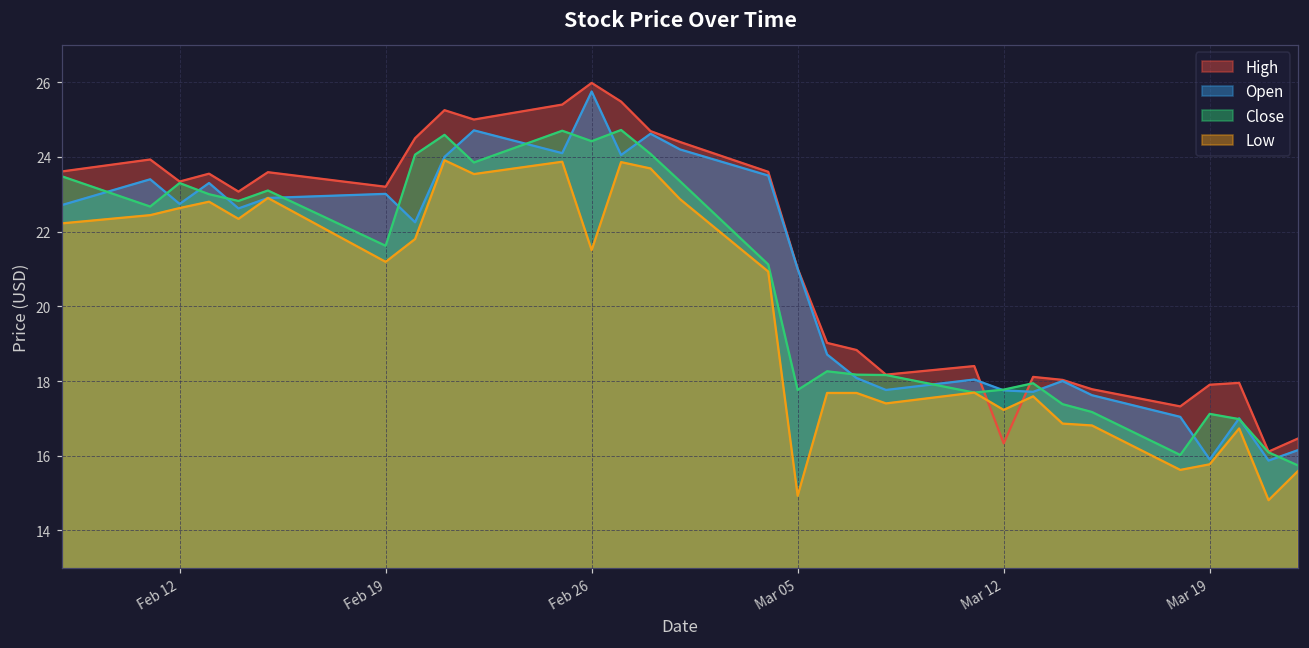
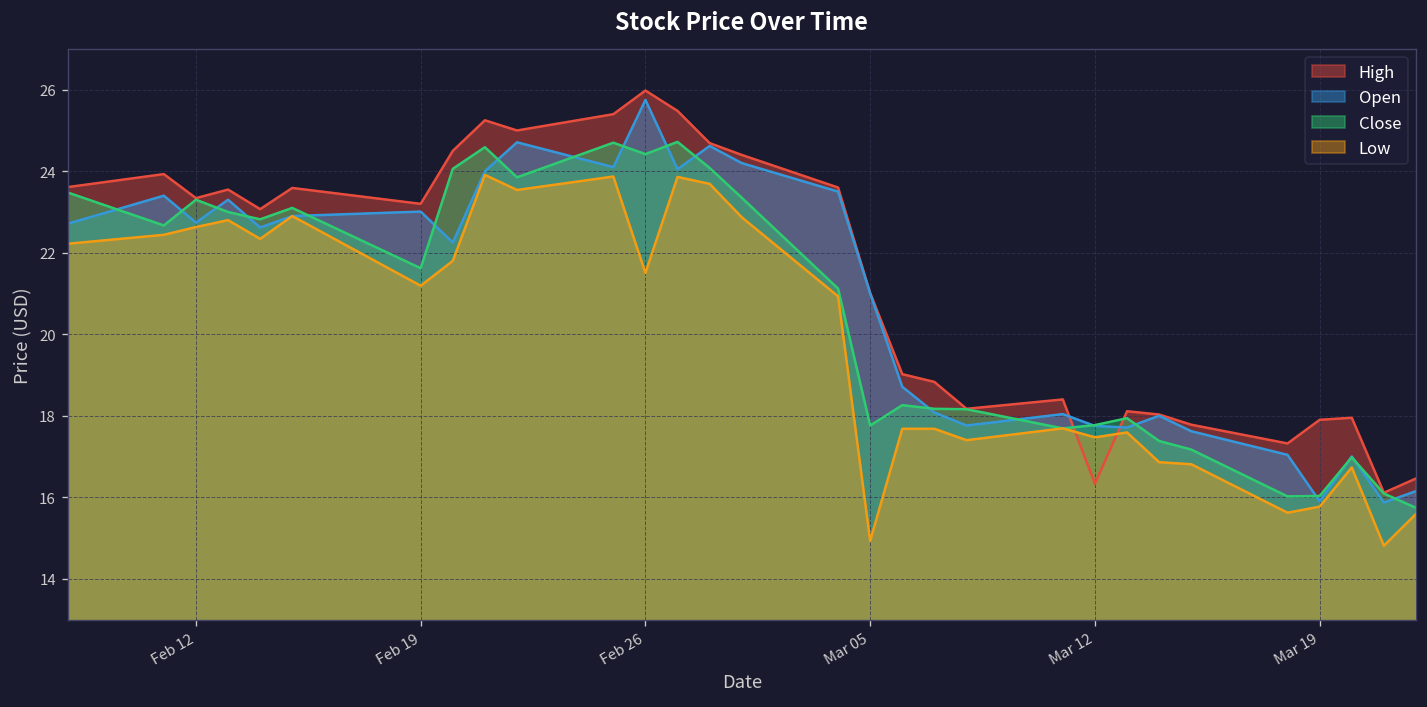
Low, Mar 12: 17.2 -> 17.5
Close, Mar 19: 17.1 -> 16.0
